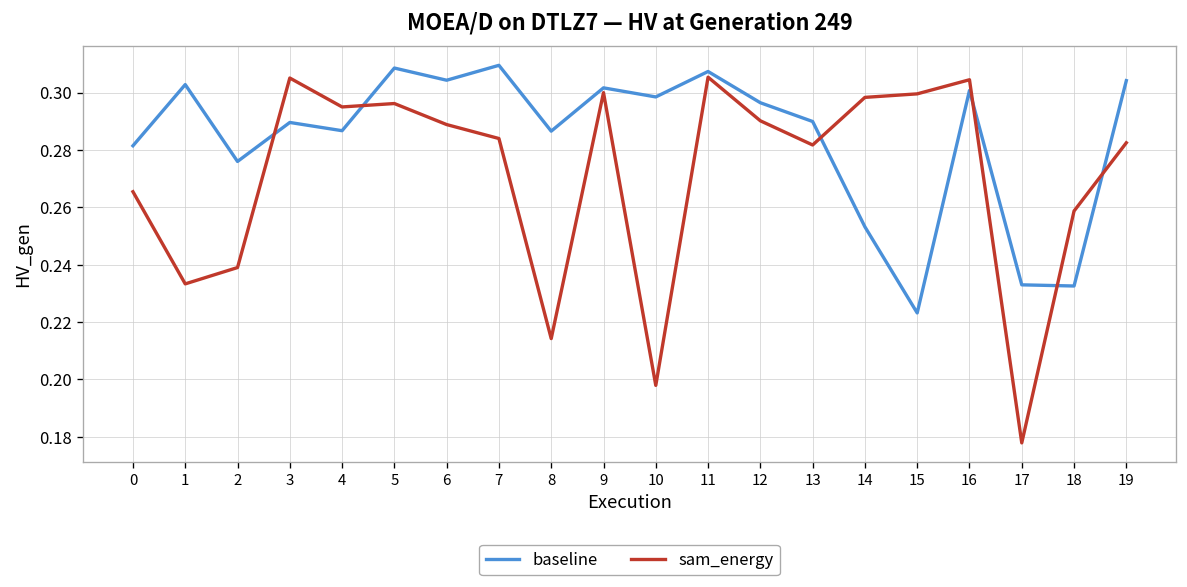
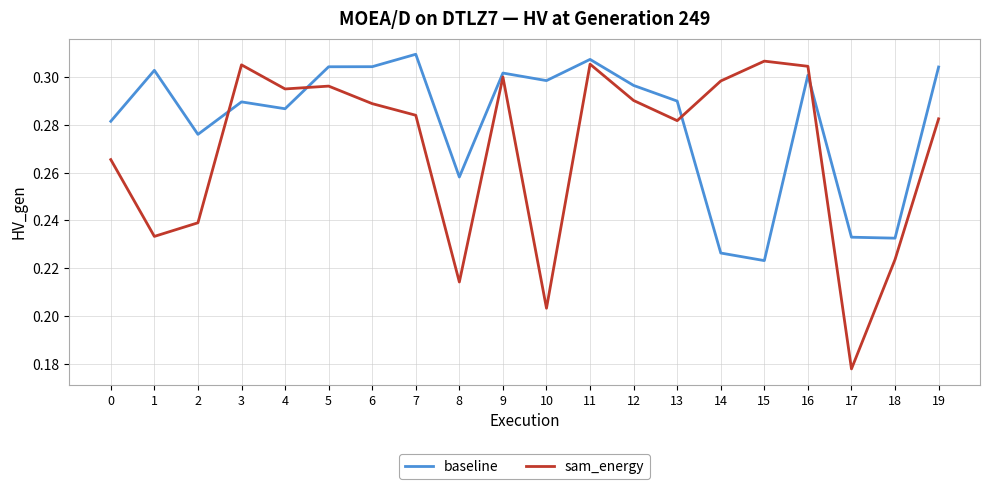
baseline, 5: 0.309 -> 0.304
baseline, 8: 0.287 -> 0.258
sam_energy, 10: 0.198 -> 0.203
baseline, 14: 0.253 -> 0.226
sam_energy, 15: 0.300 -> 0.307
sam_energy, 18: 0.259 -> 0.224
